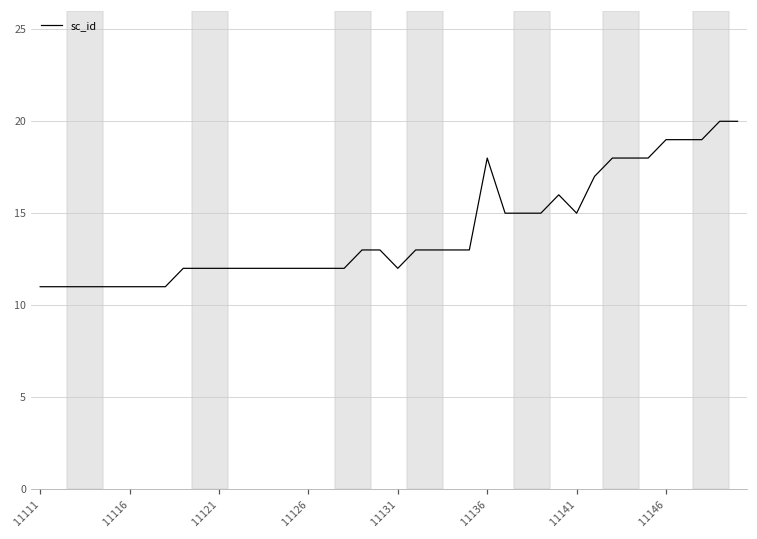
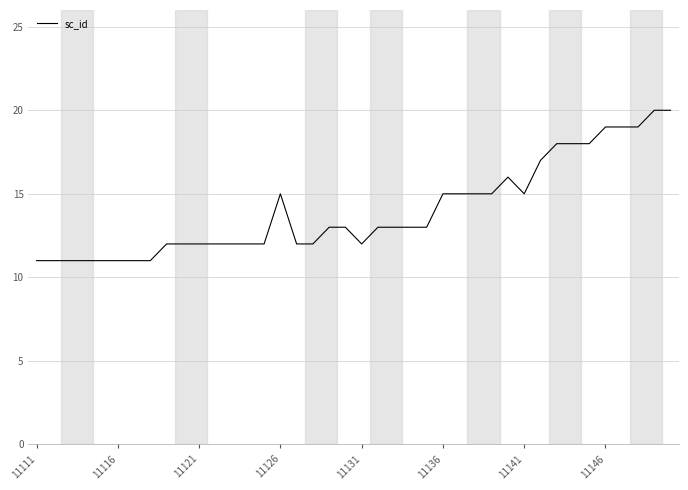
11126: 12 -> 15
11136: 18 -> 15
